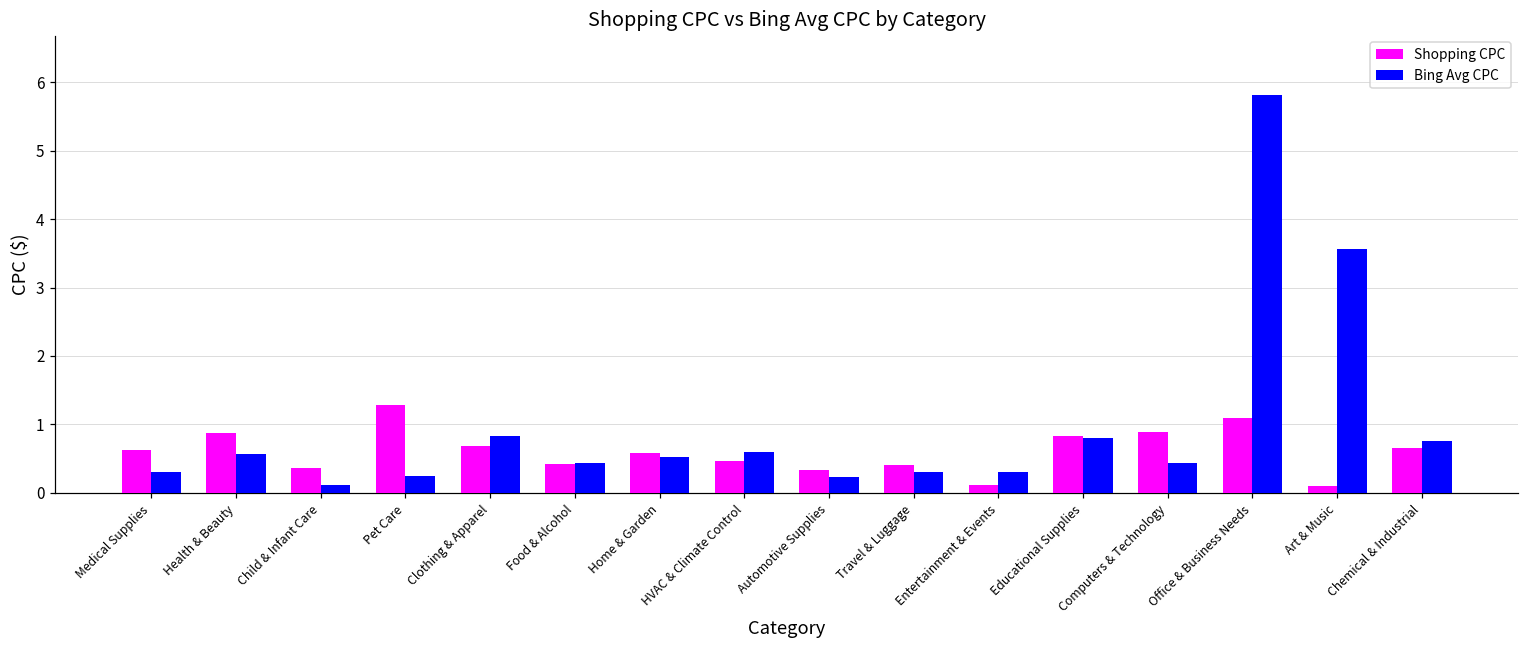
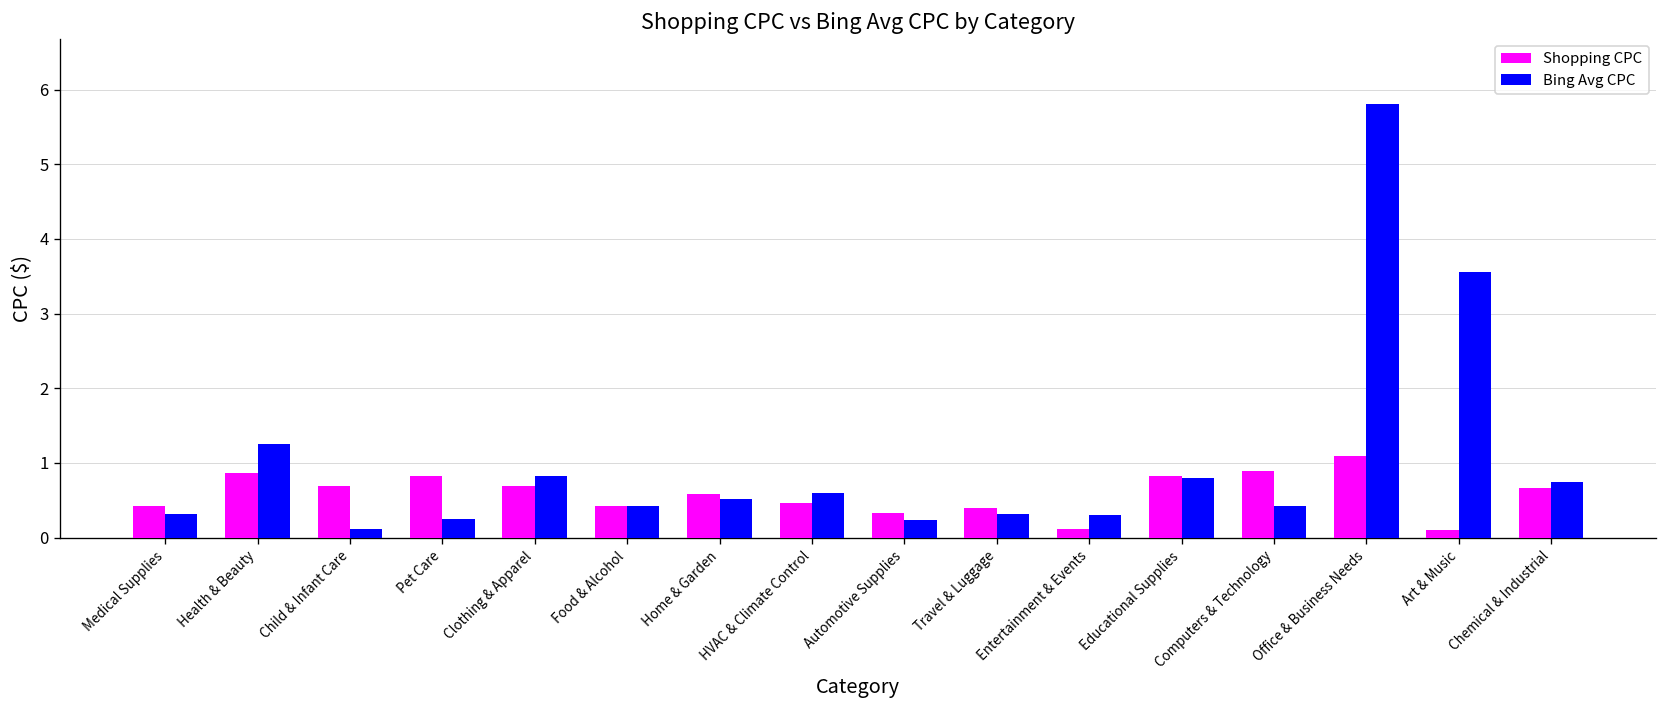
Shopping CPC, Medical Supplies: 0.6 -> 0.4
Bing Avg CPC, Health & Beauty: 0.6 -> 1.3
Shopping CPC, Child & Infant Care: 0.4 -> 0.7
Shopping CPC, Pet Care: 1.3 -> 0.8
